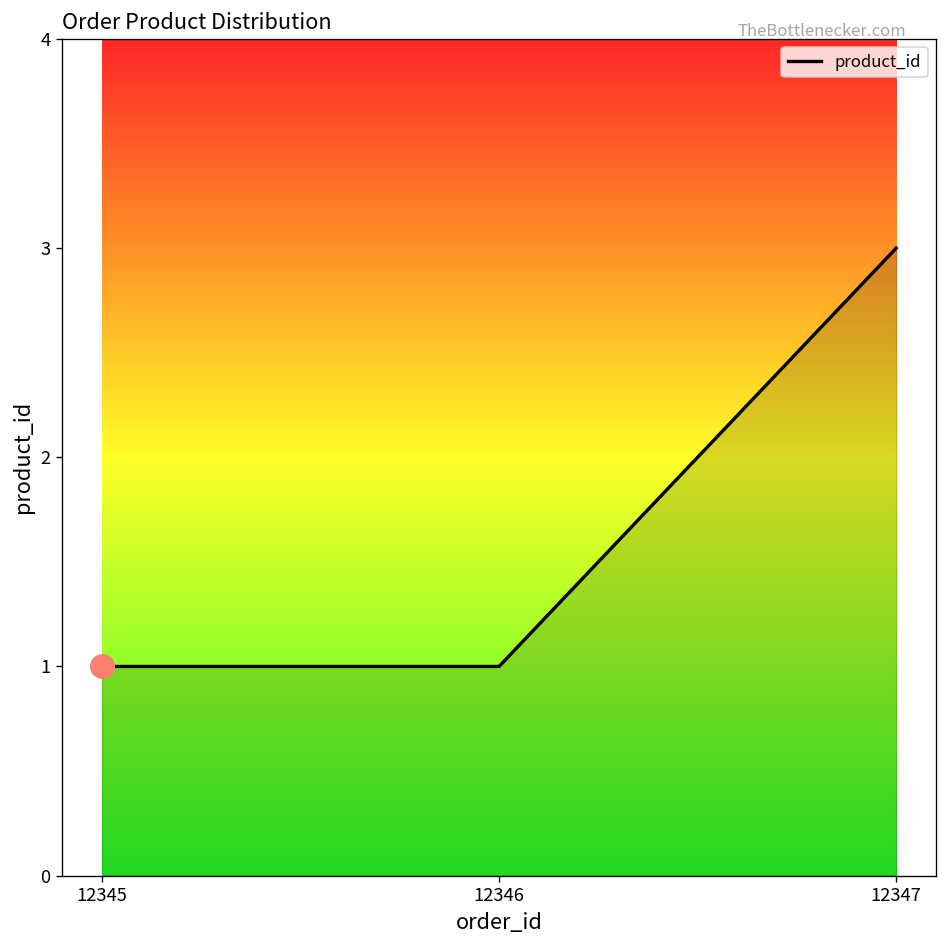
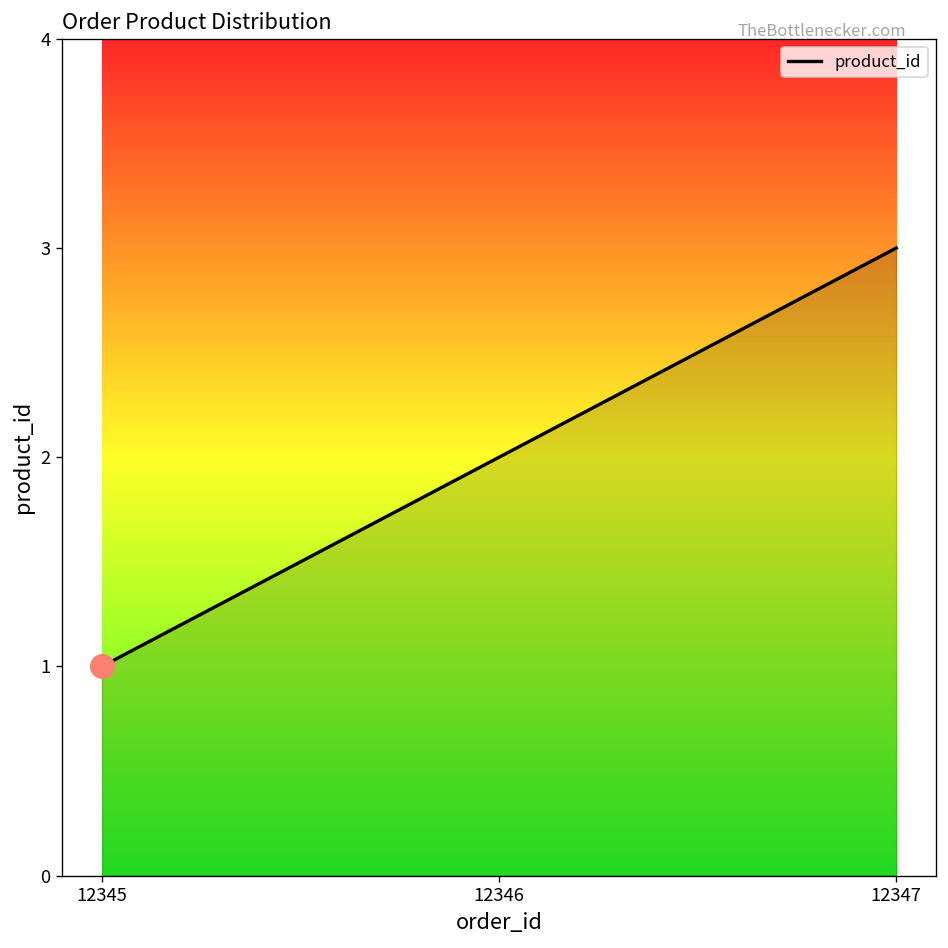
product_id, 12346: 1 -> 2
